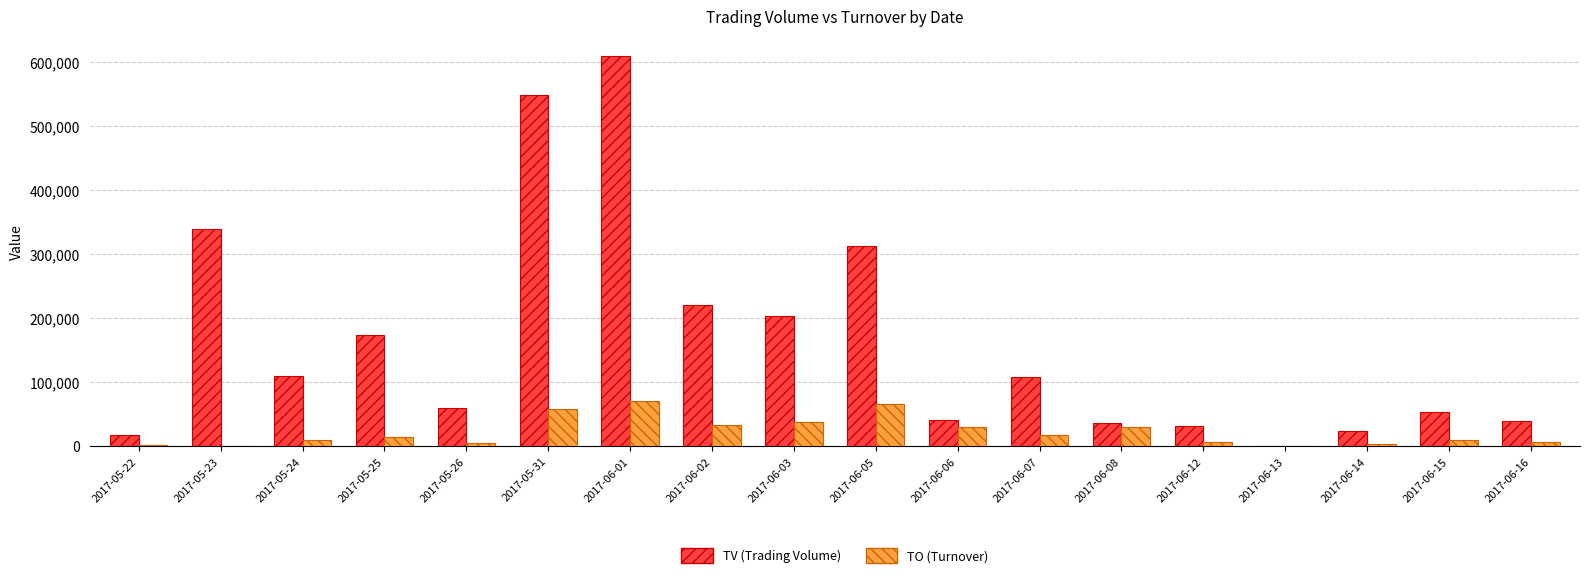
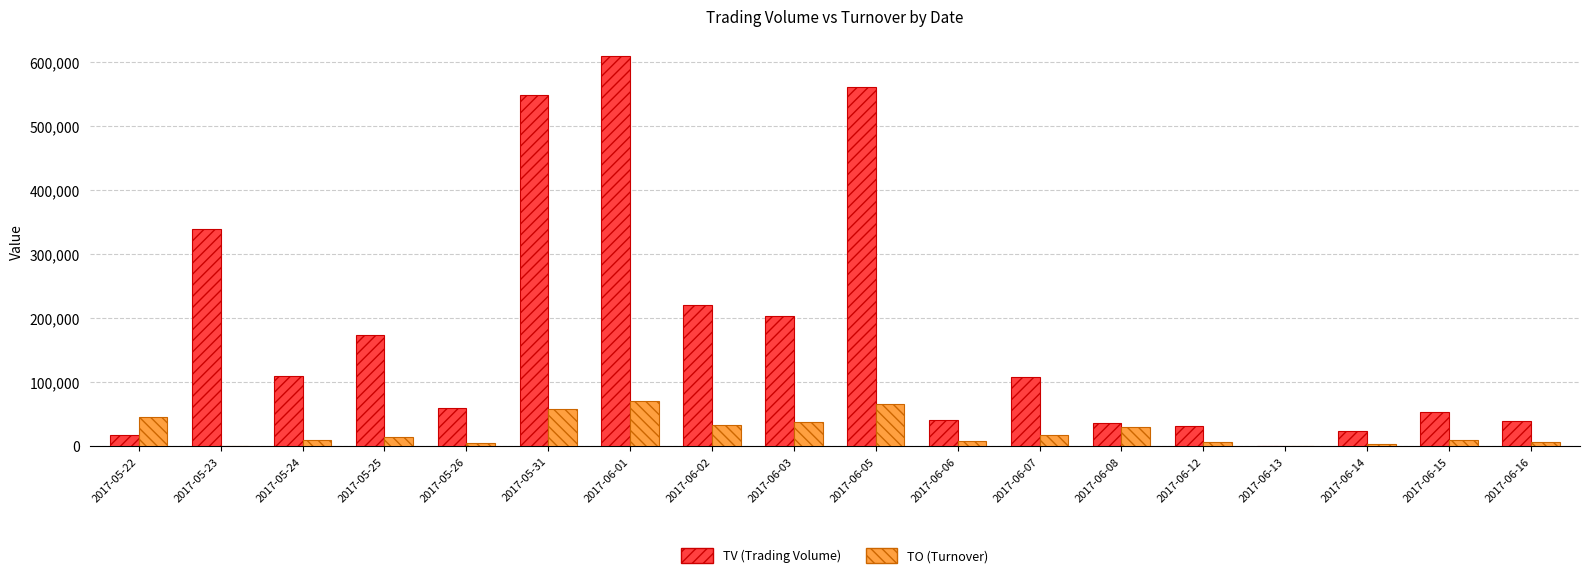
TO (Turnover), 2017-05-22: 0 -> 50,000
TV (Trading Volume), 2017-06-05: 310,000 -> 560,000
TO (Turnover), 2017-06-06: 30,000 -> 10,000
